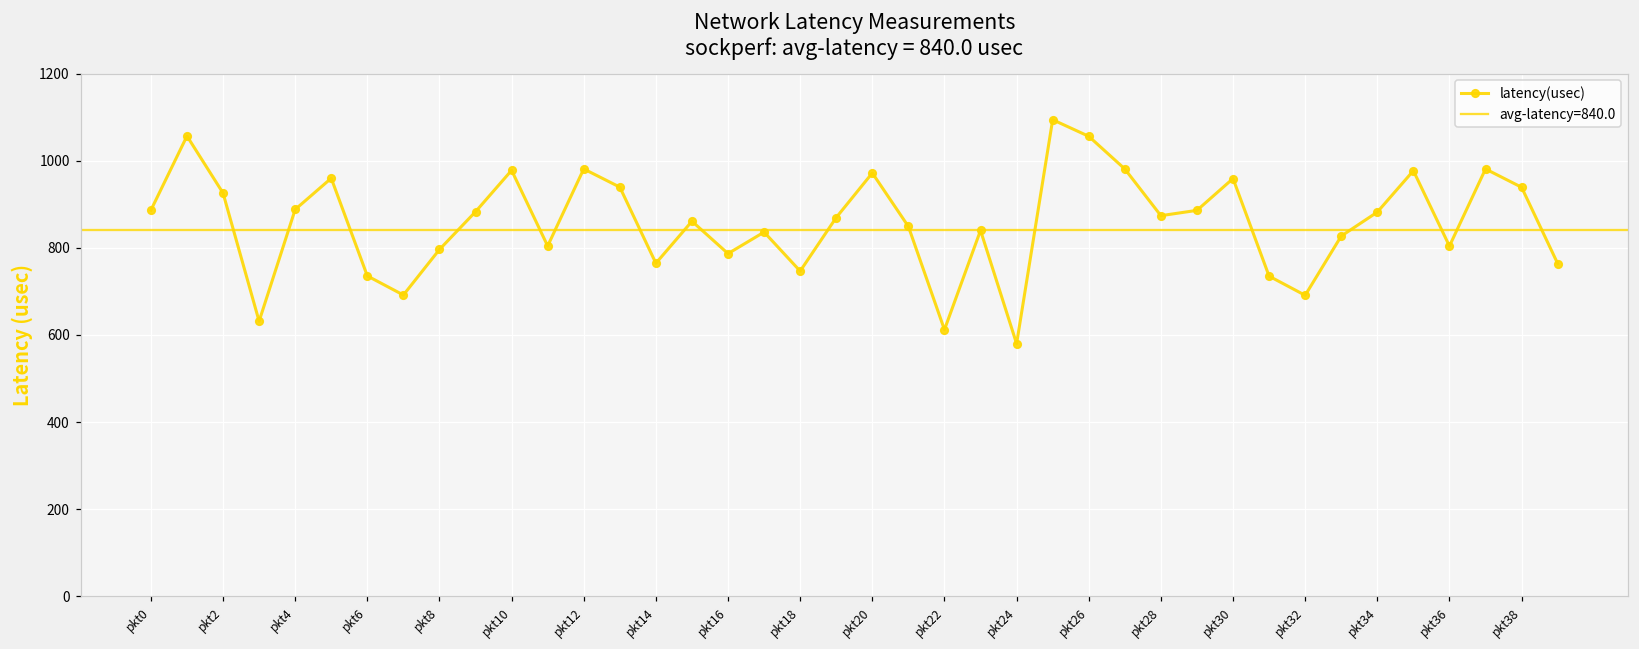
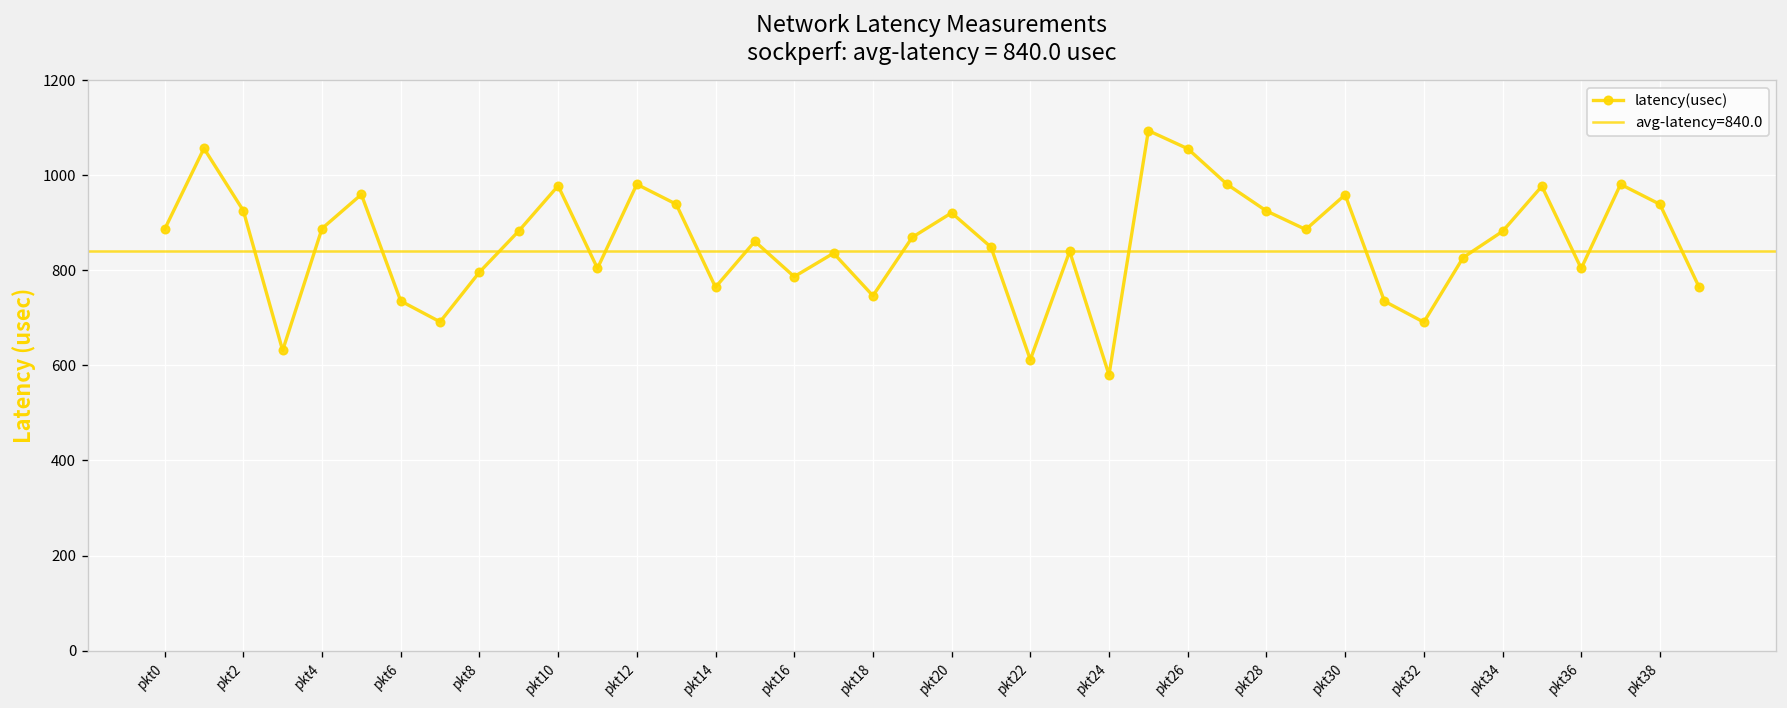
pkt20: 970 -> 920
pkt28: 870 -> 930
